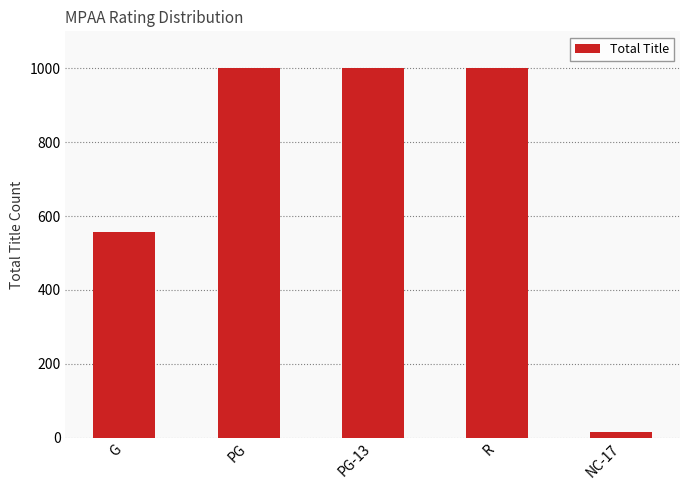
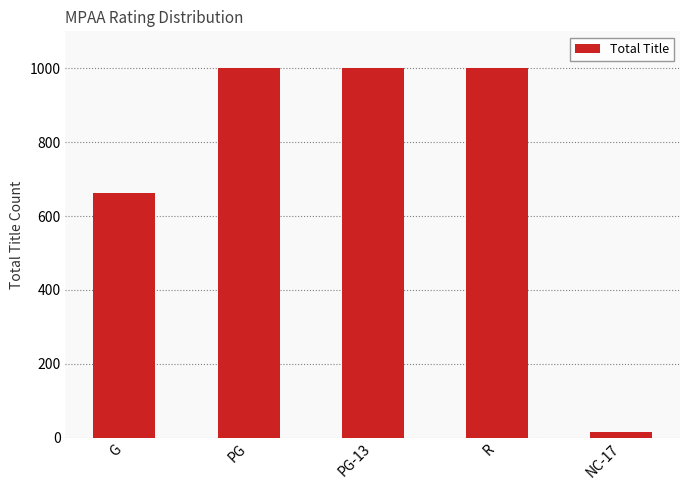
G: 560 -> 660
